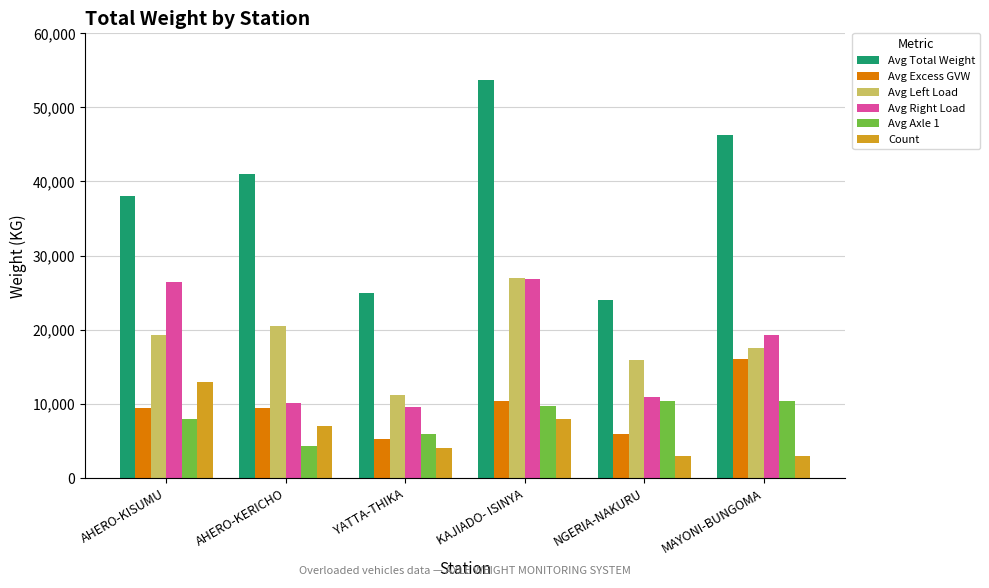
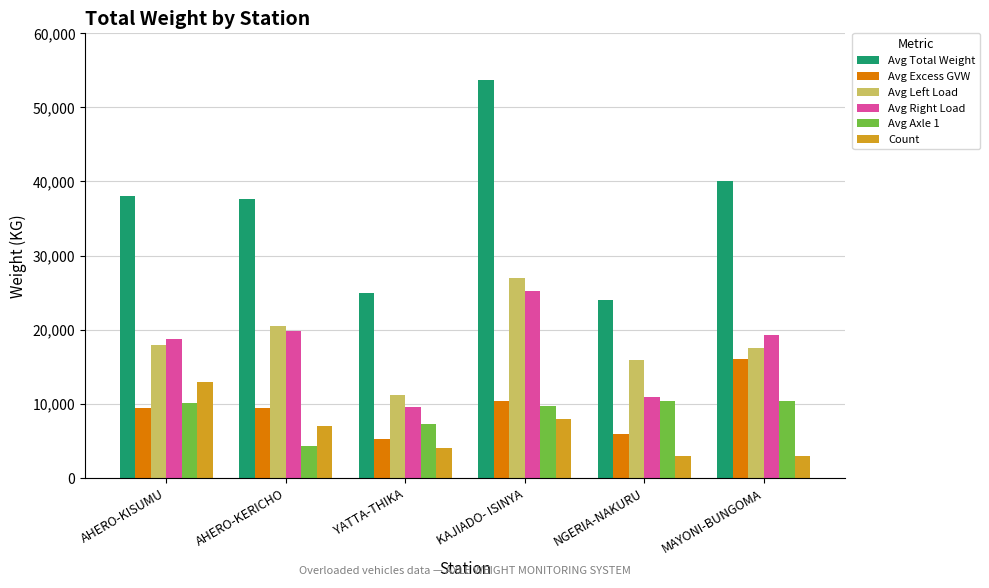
Avg Left Load, AHERO-KISUMU: 19,000 -> 18,000
Avg Right Load, AHERO-KISUMU: 26,000 -> 19,000
Avg Axle 1, AHERO-KISUMU: 8,000 -> 10,000
Avg Total Weight, AHERO-KERICHO: 41,000 -> 38,000
Avg Right Load, AHERO-KERICHO: 10,000 -> 20,000
Avg Axle 1, YATTA-THIKA: 6,000 -> 7,000
Avg Right Load, KAJIADO- ISINYA: 27,000 -> 25,000
Avg Total Weight, MAYONI-BUNGOMA: 46,000 -> 40,000
